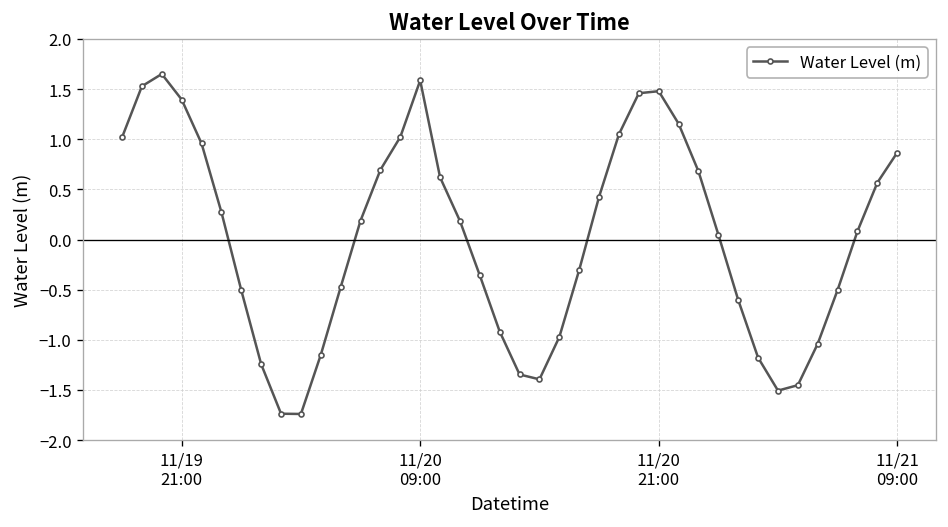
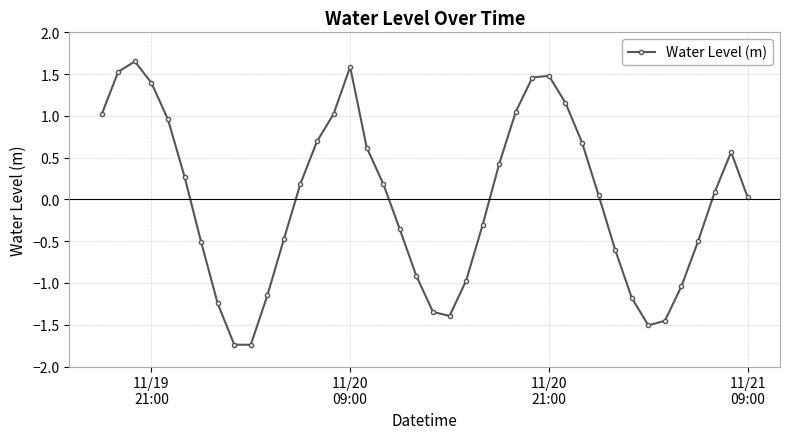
11/21 09:00: 0.9 -> 0.0
